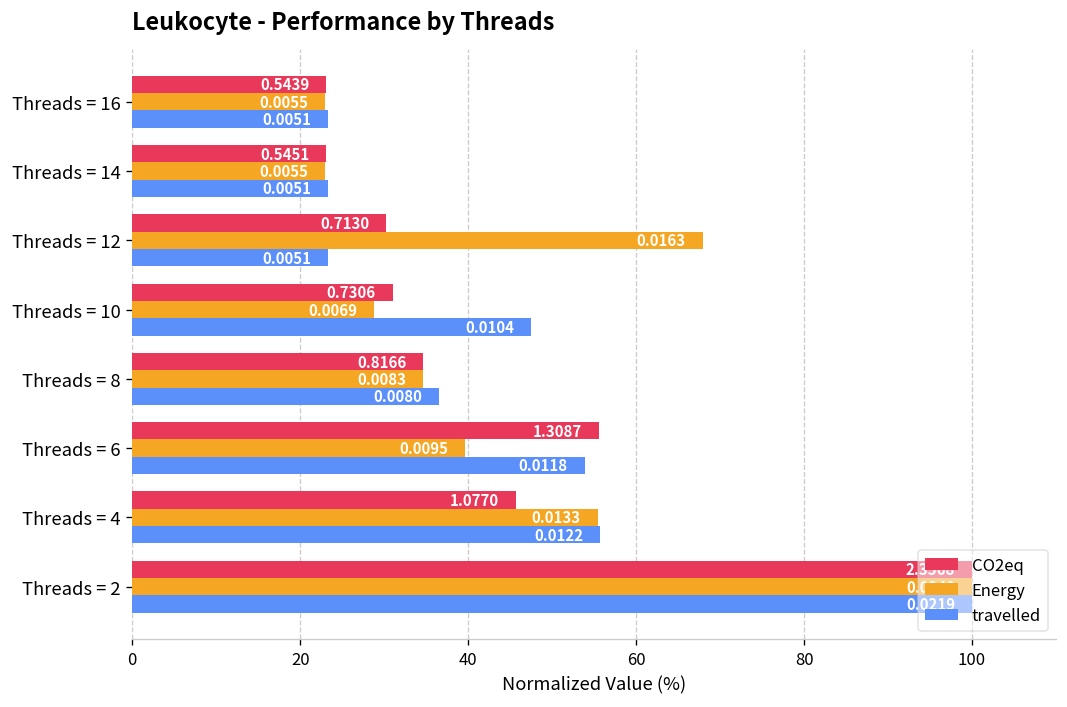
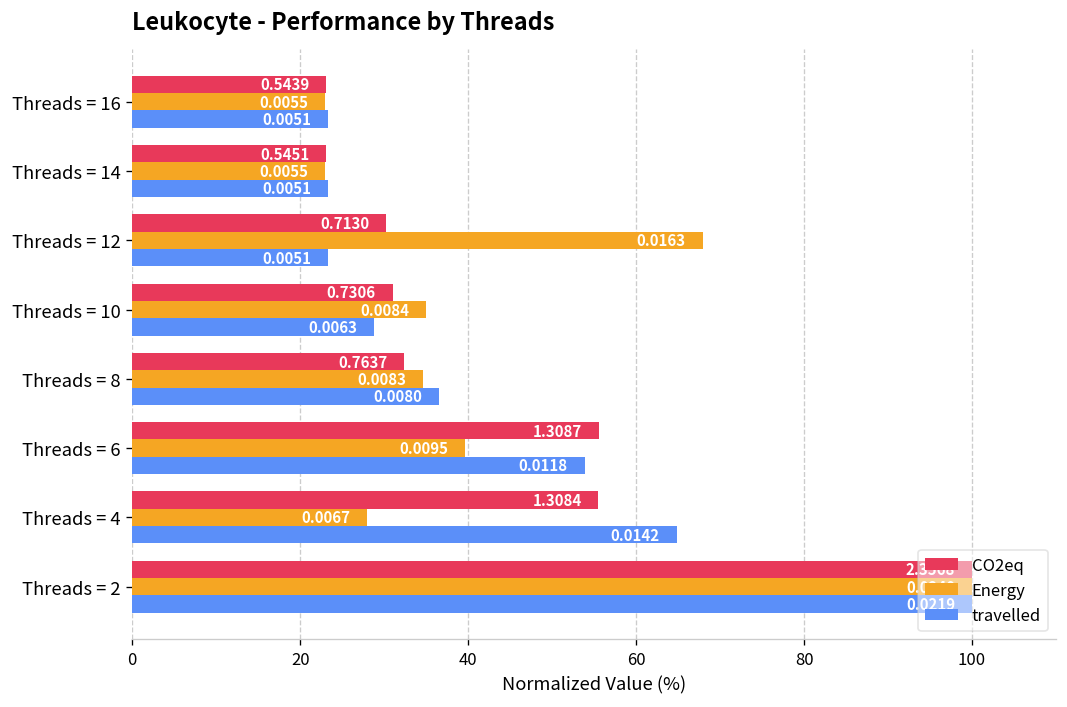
Energy, Threads = 10: 0.0069 -> 0.0084
travelled, Threads = 10: 0.0104 -> 0.0063
CO2eq, Threads = 8: 0.8166 -> 0.7637
CO2eq, Threads = 4: 1.0770 -> 1.3084
Energy, Threads = 4: 0.0133 -> 0.0067
travelled, Threads = 4: 0.0122 -> 0.0142
